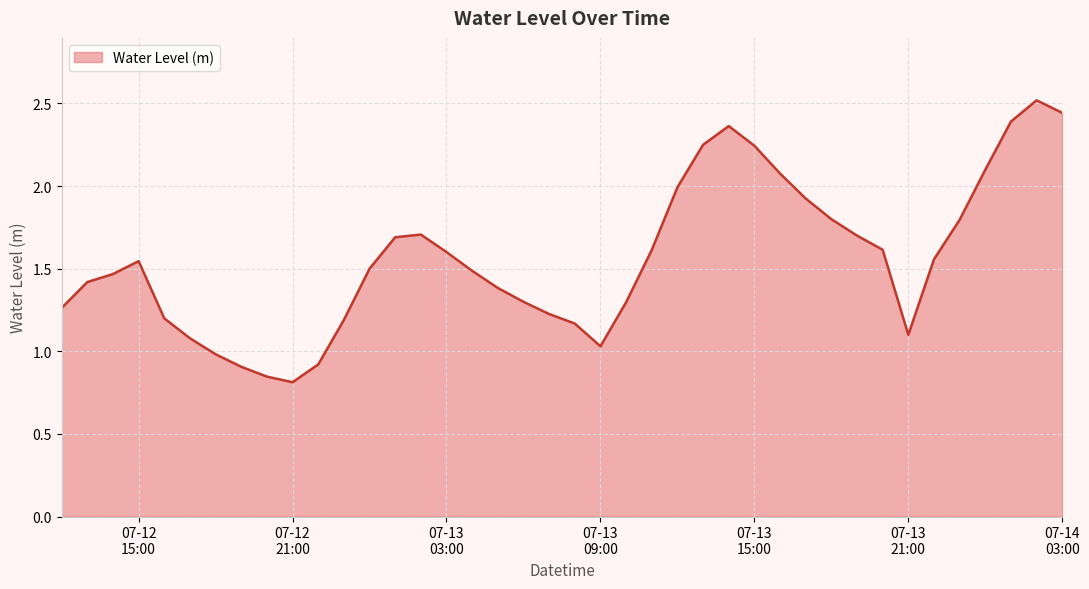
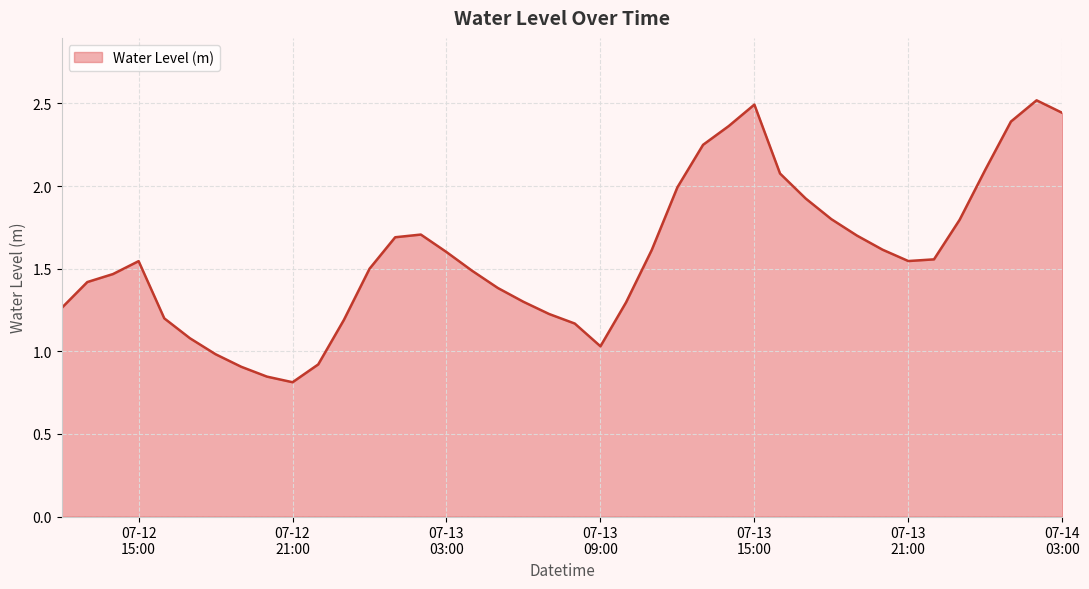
07-13 15:00: 2.24 -> 2.49
07-13 21:00: 1.10 -> 1.55
